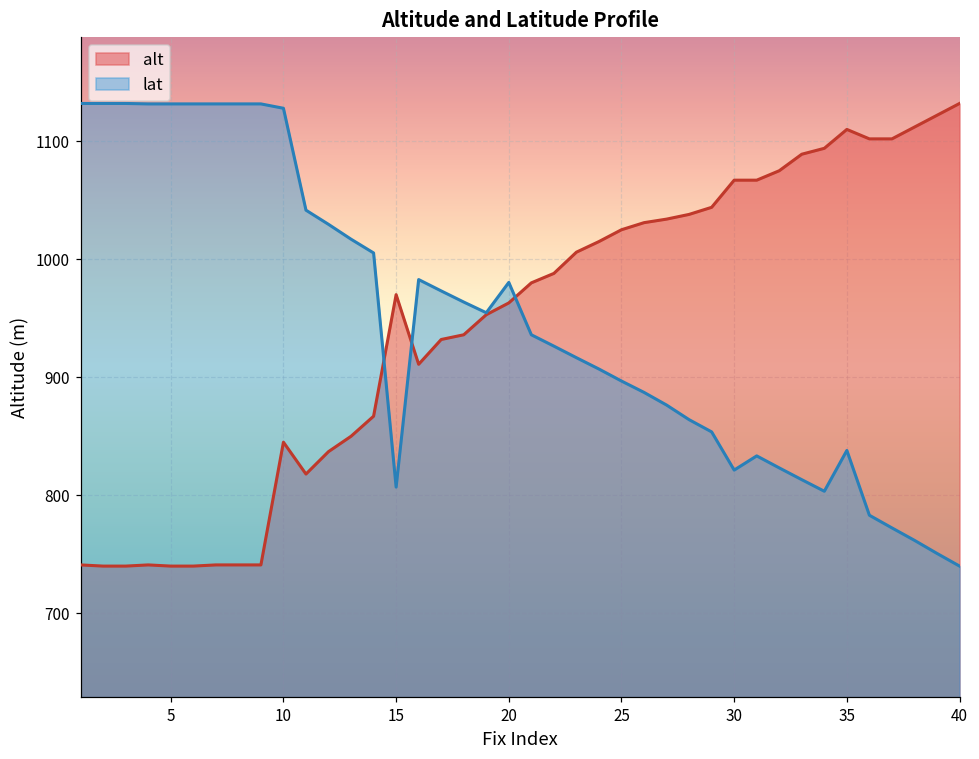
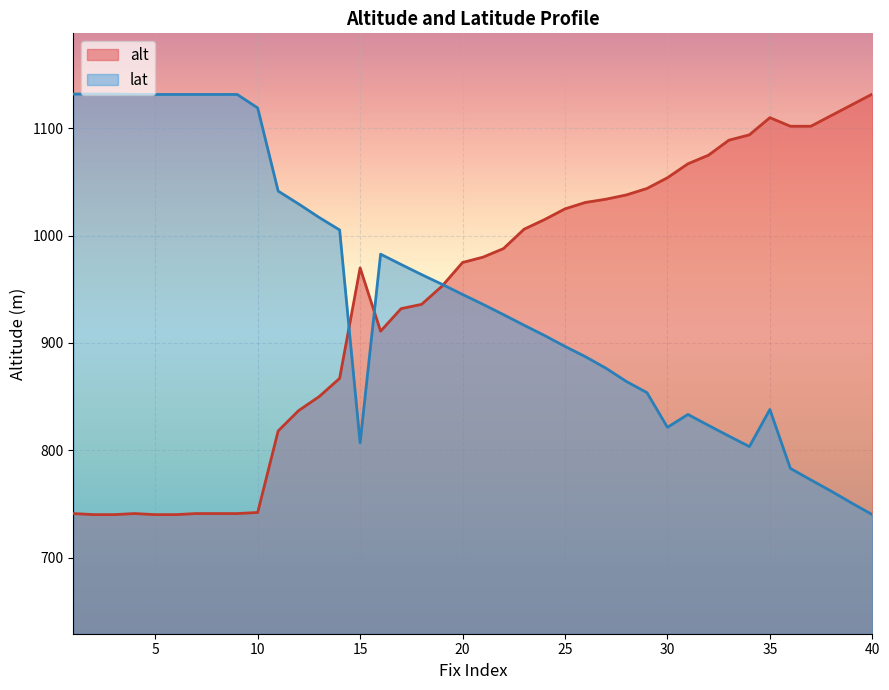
alt, 10: 845 -> 742
lat, 10: 1128 -> 1119
alt, 20: 963 -> 975
lat, 20: 980 -> 945
alt, 30: 1067 -> 1054
